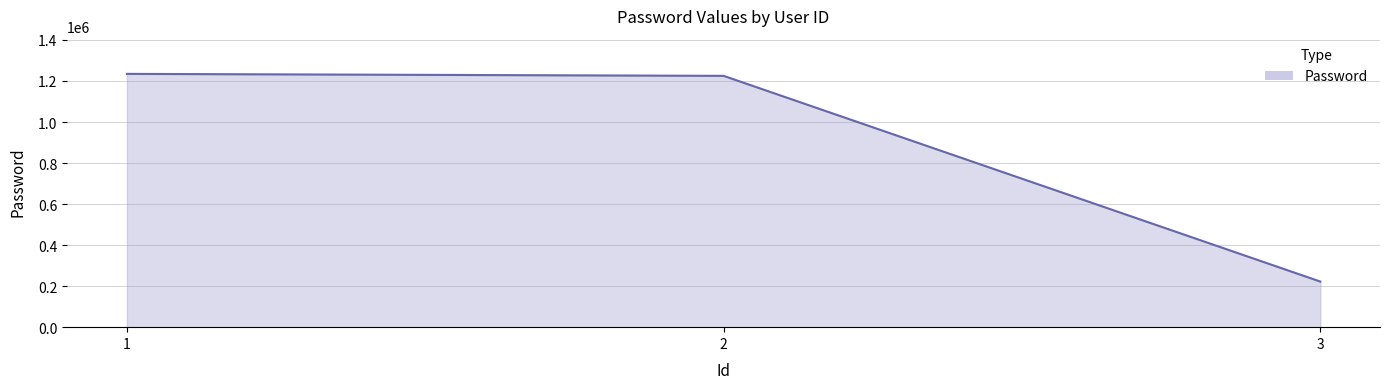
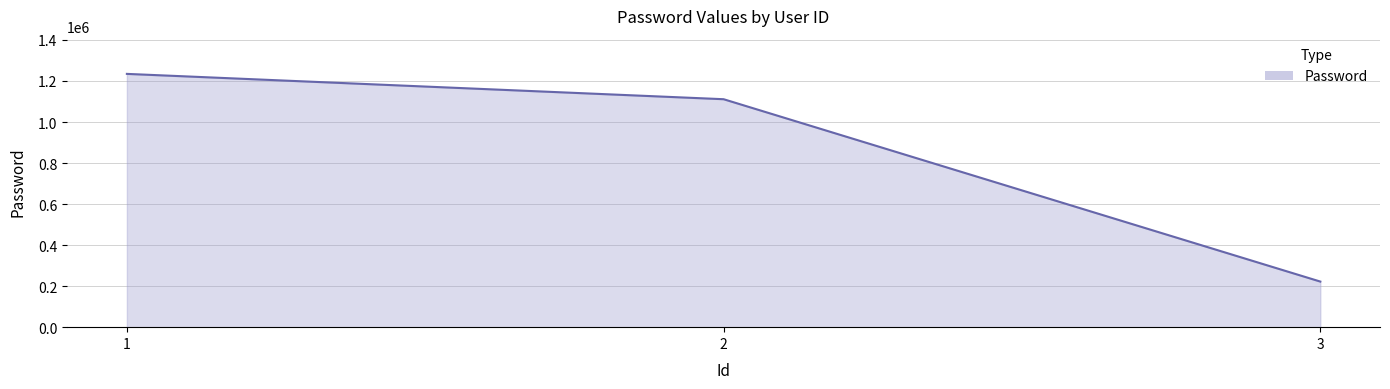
2: 1220000 -> 1110000
